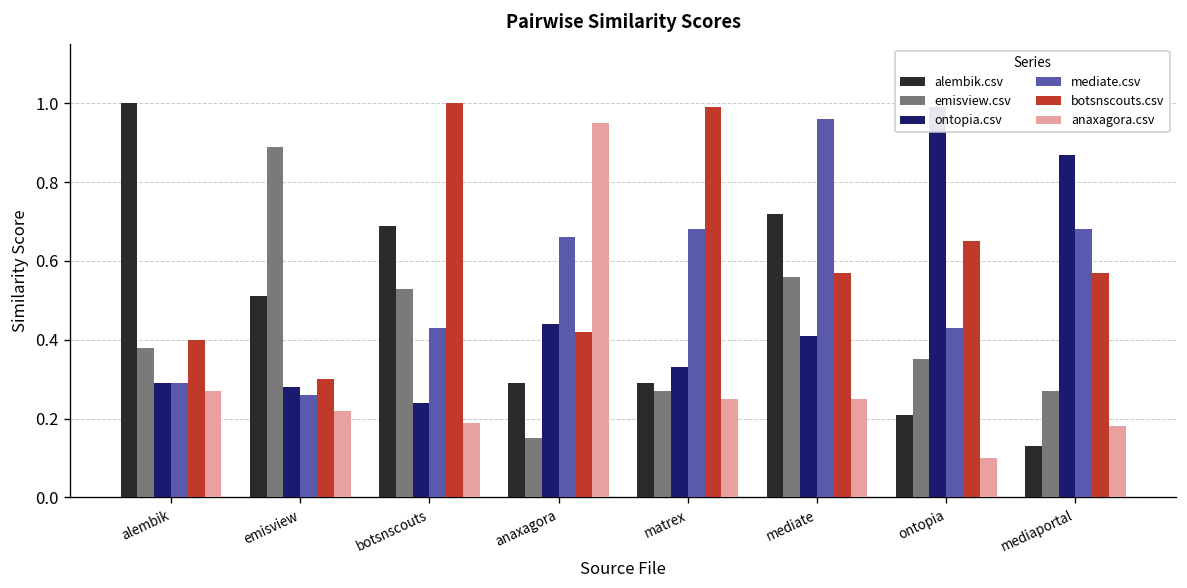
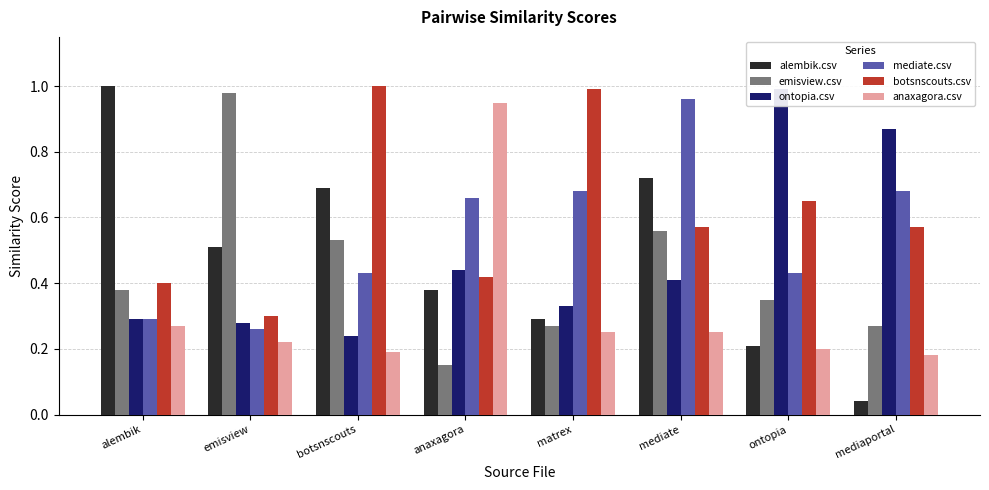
emisview.csv, emisview: 0.89 -> 0.98
alembik.csv, anaxagora: 0.29 -> 0.38
anaxagora.csv, ontopia: 0.1 -> 0.2
alembik.csv, mediaportal: 0.13 -> 0.04
